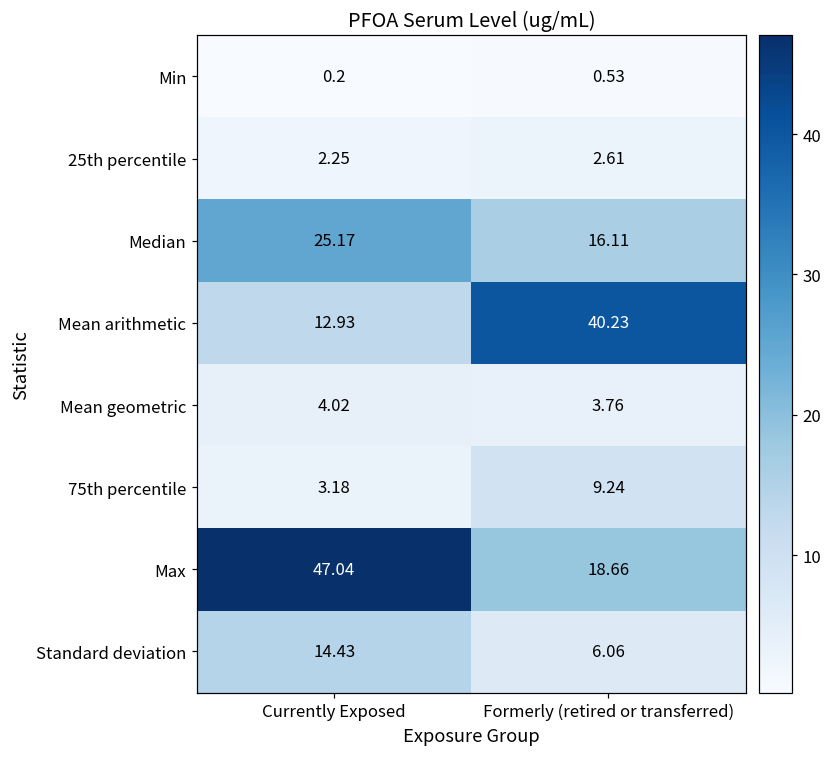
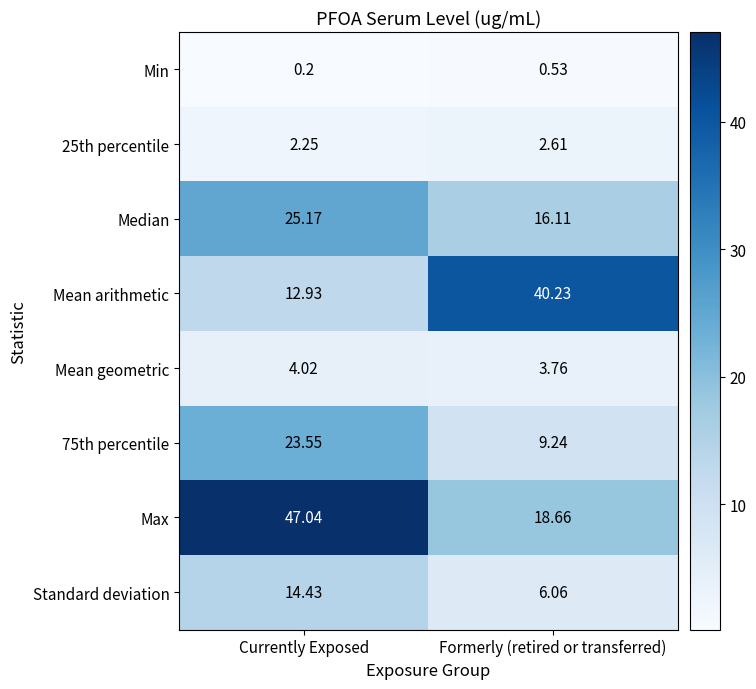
75th percentile, Currently Exposed: 3.18 -> 23.55
